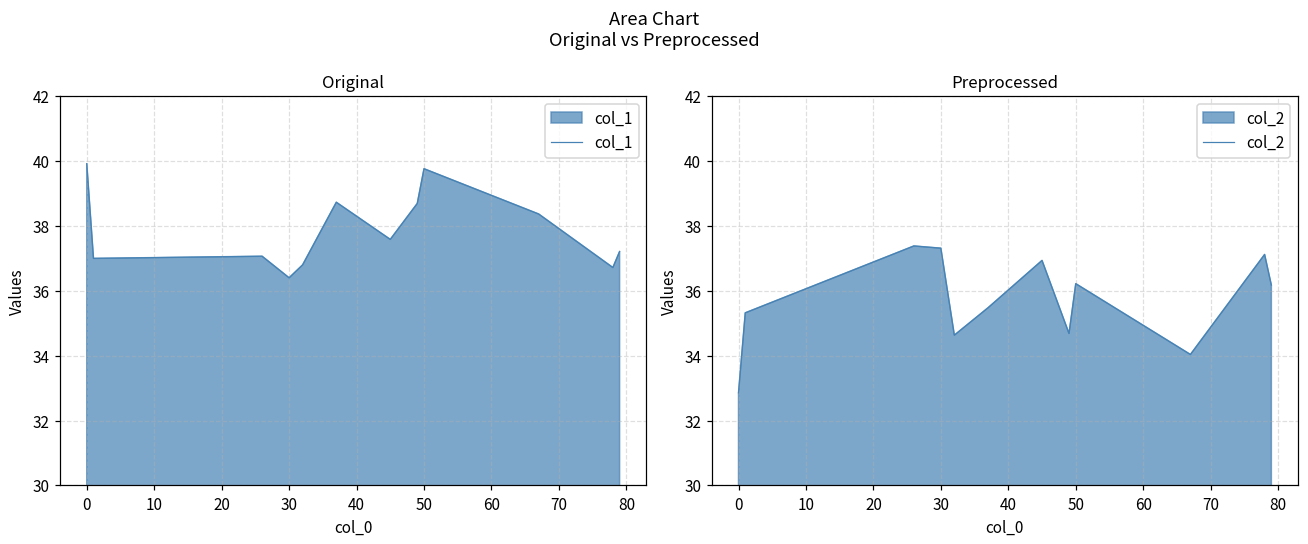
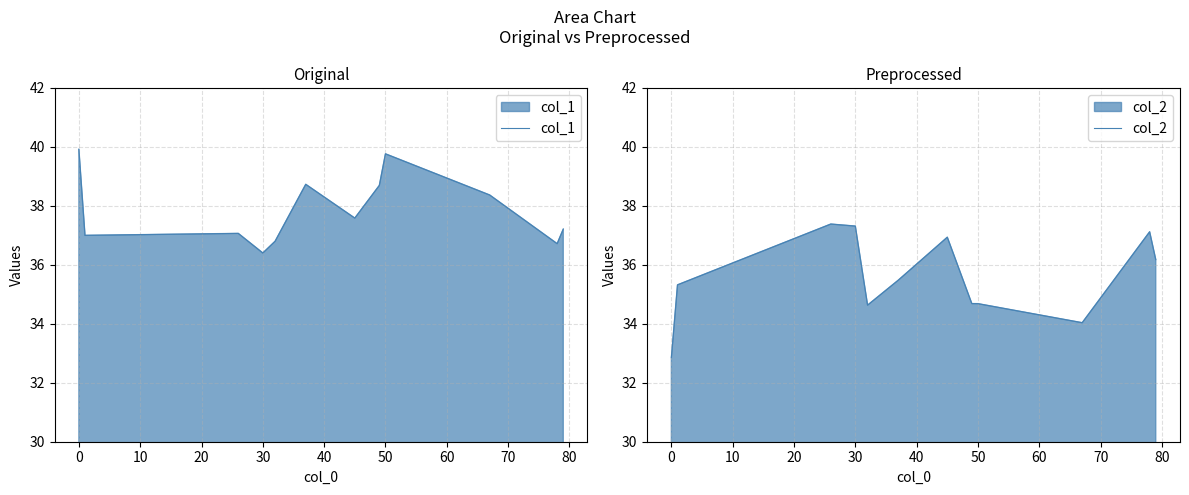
Preprocessed, 50: 36.2 -> 34.7
